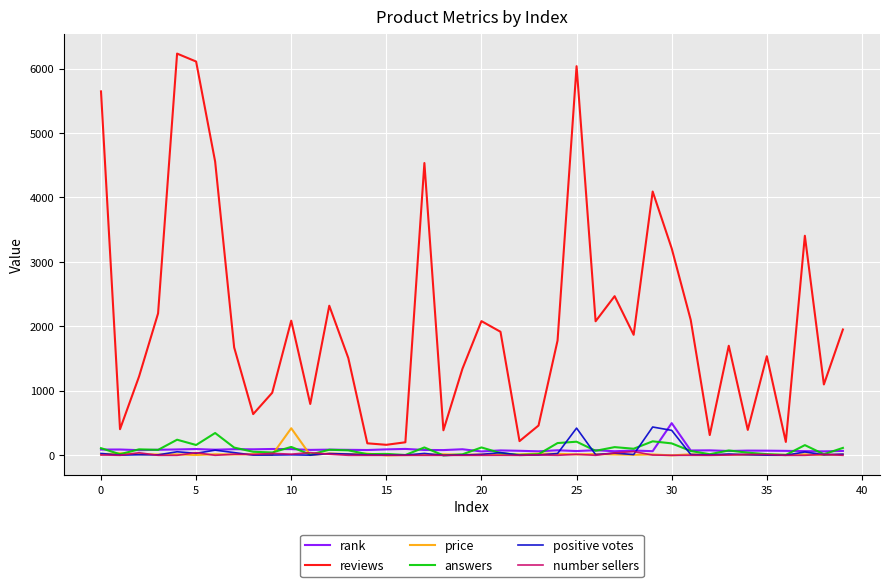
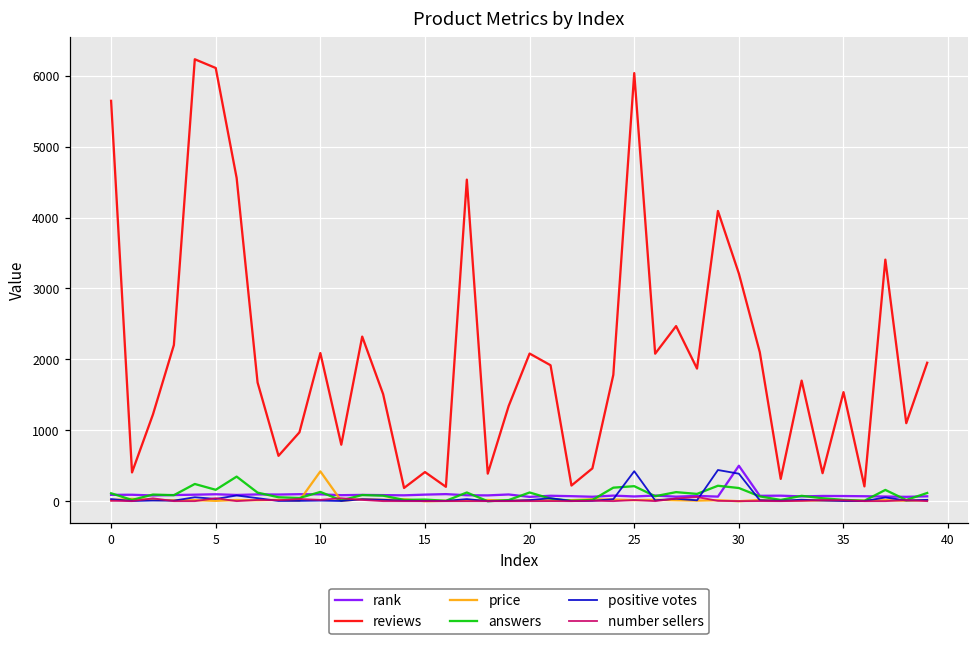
reviews, 15: 200 -> 400
